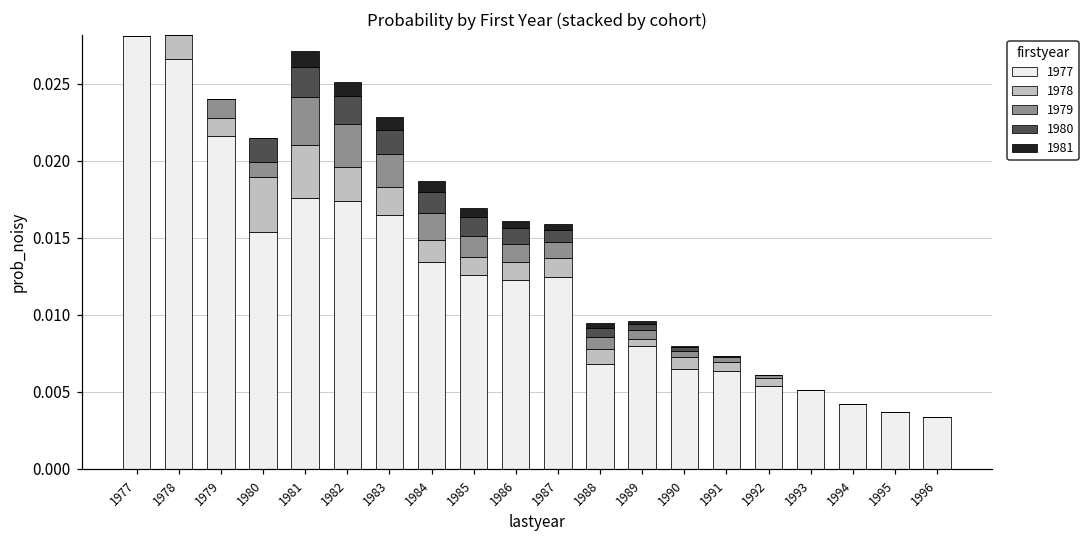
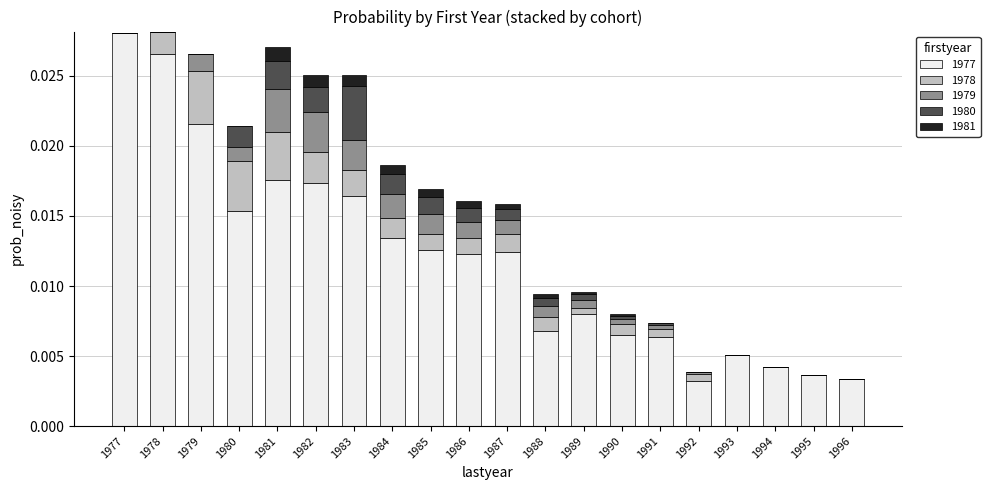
1978, 1979: 0.0012 -> 0.0038
1980, 1983: 0.0016 -> 0.0039
1977, 1992: 0.0054 -> 0.0032
